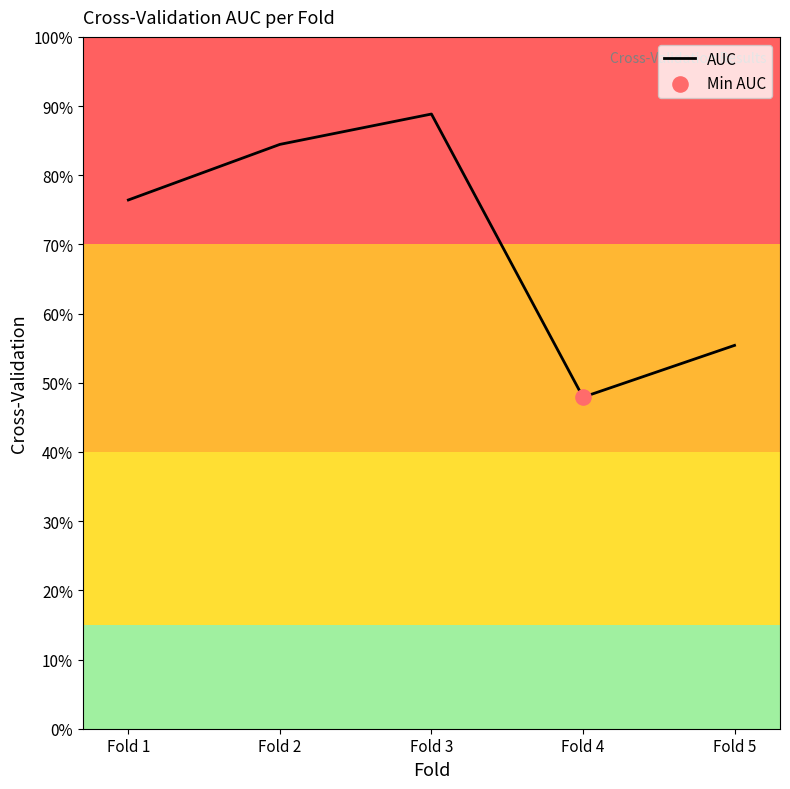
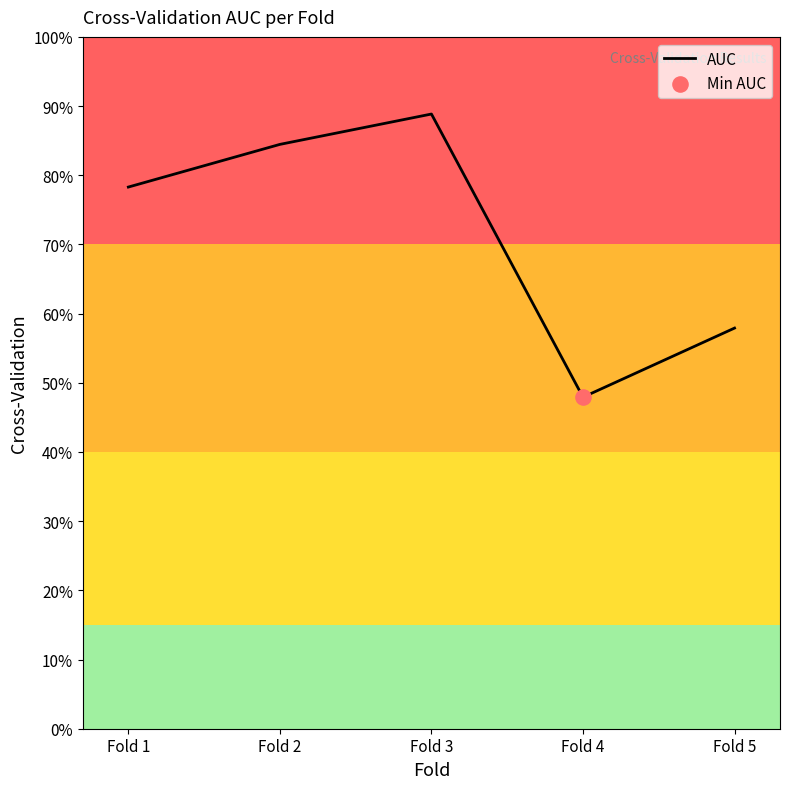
AUC, Fold 1: 76% -> 78%
AUC, Fold 5: 55% -> 58%
